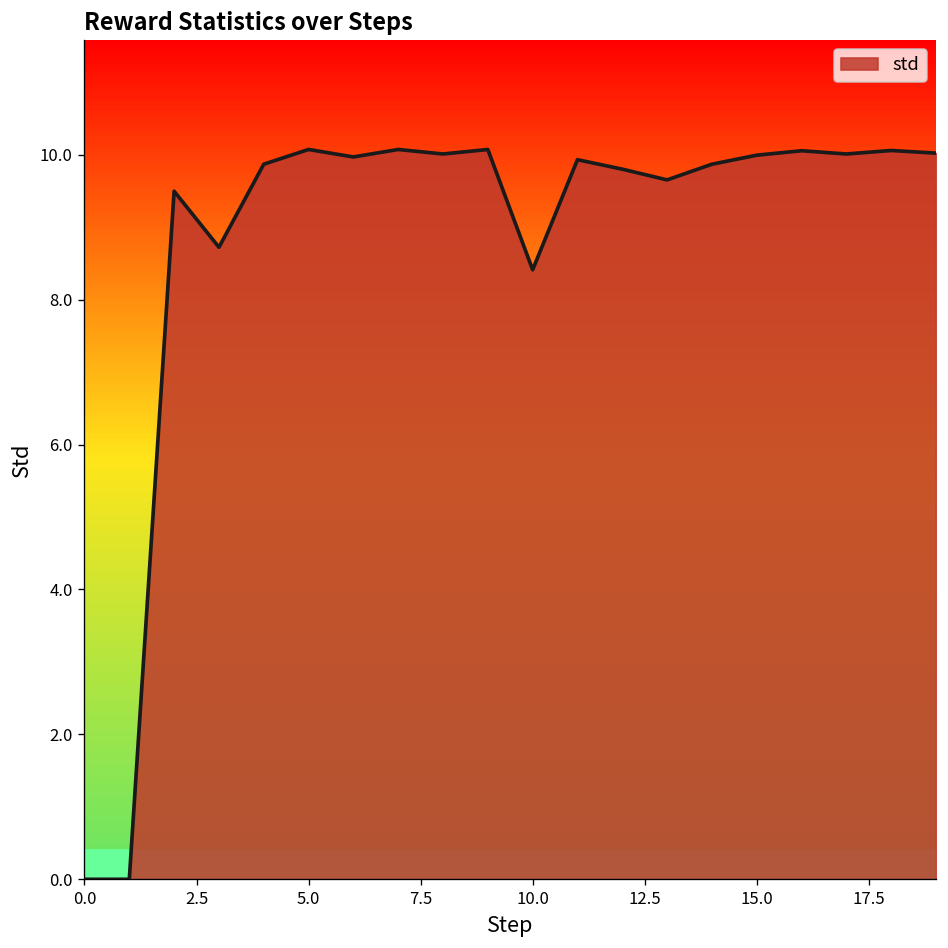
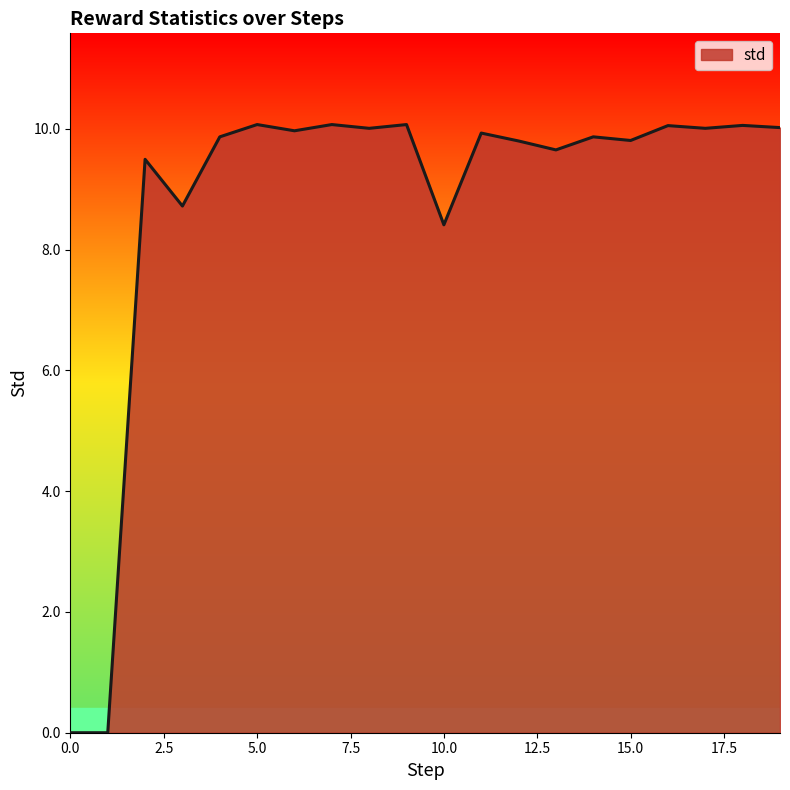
15.0: 10.0 -> 9.8
